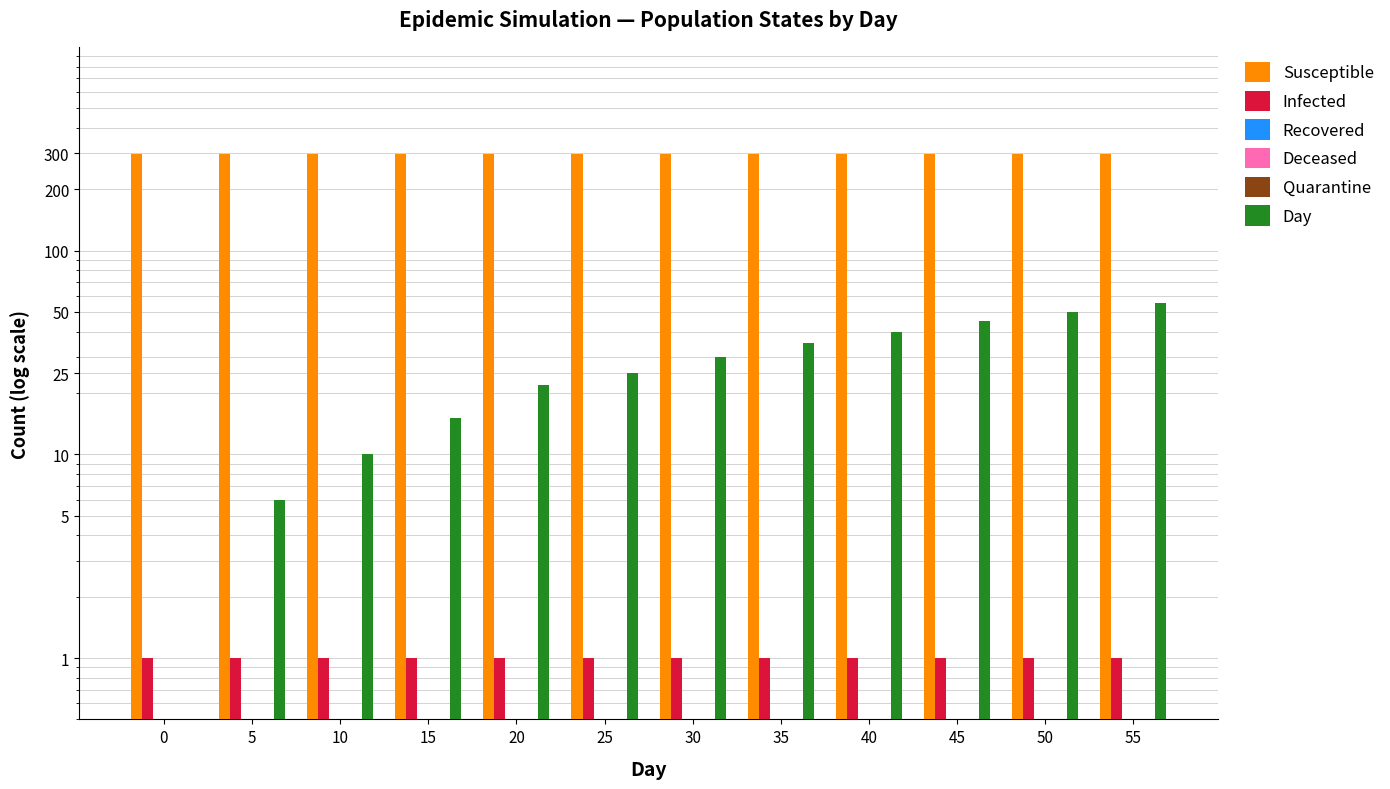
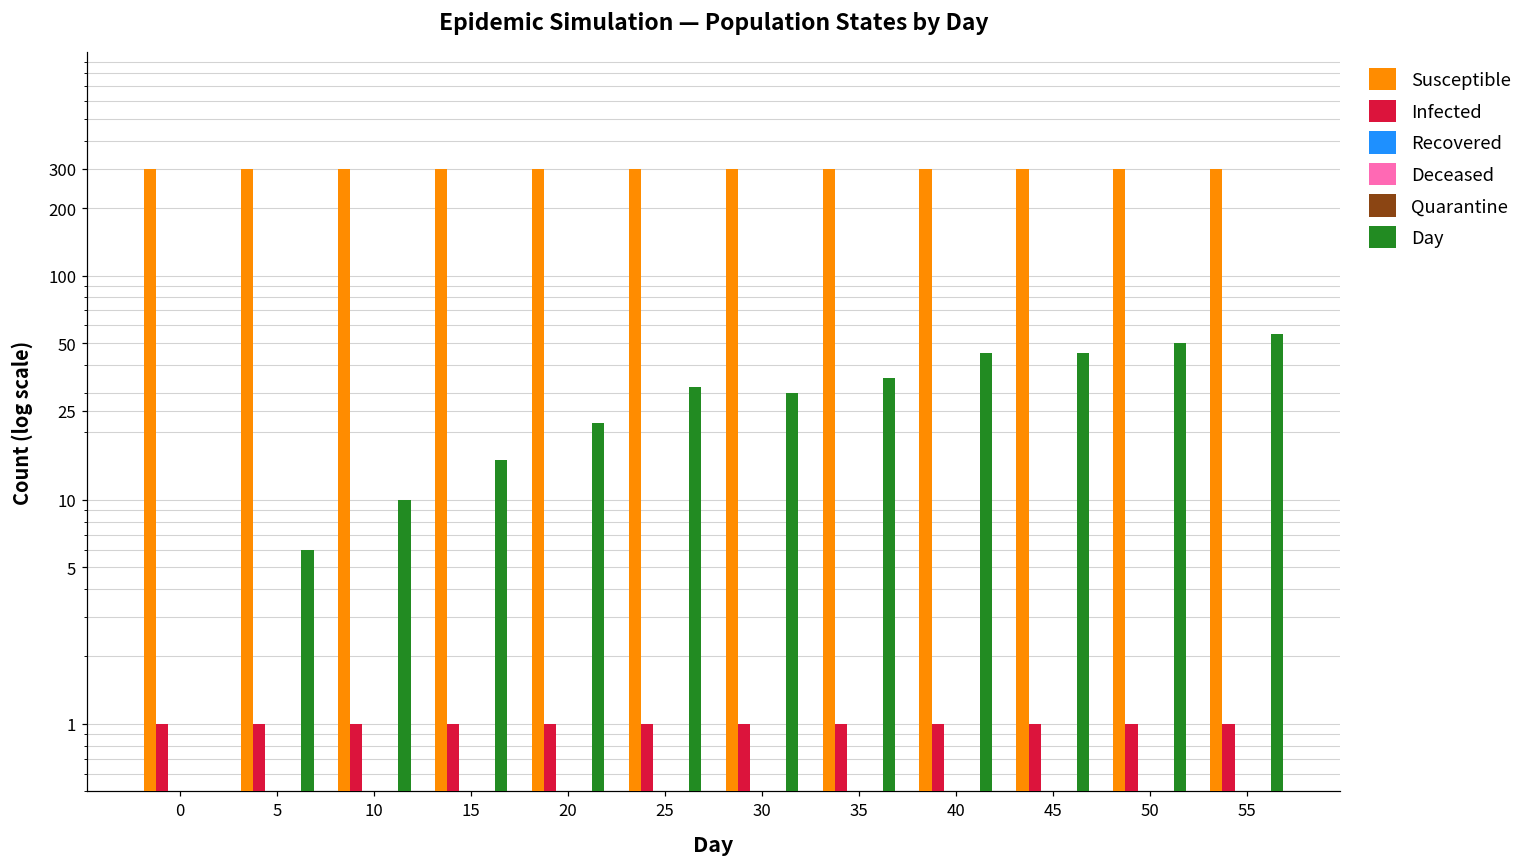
Day, 25: 25 -> 32
Day, 40: 40 -> 45
